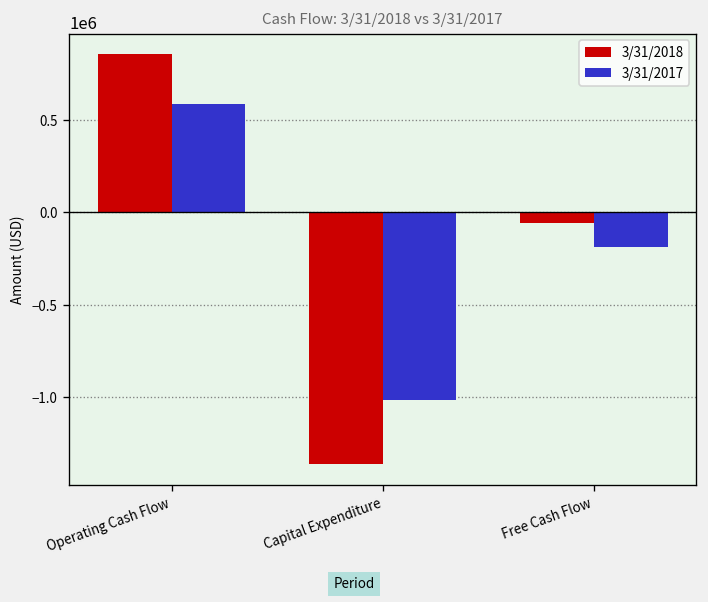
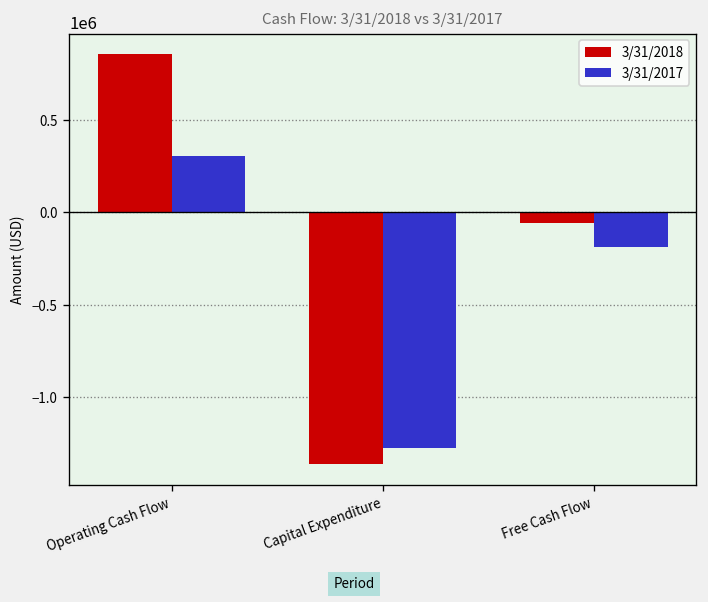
3/31/2017, Operating Cash Flow: 590000 -> 300000
3/31/2017, Capital Expenditure: -1020000 -> -1280000
